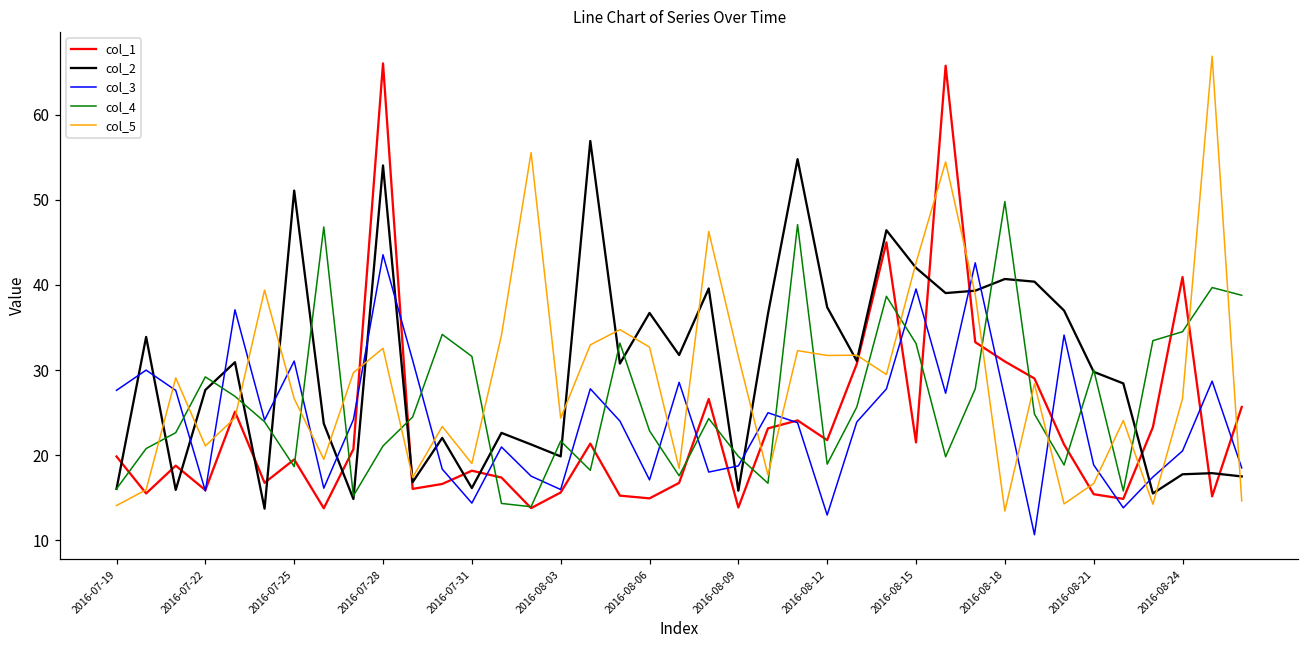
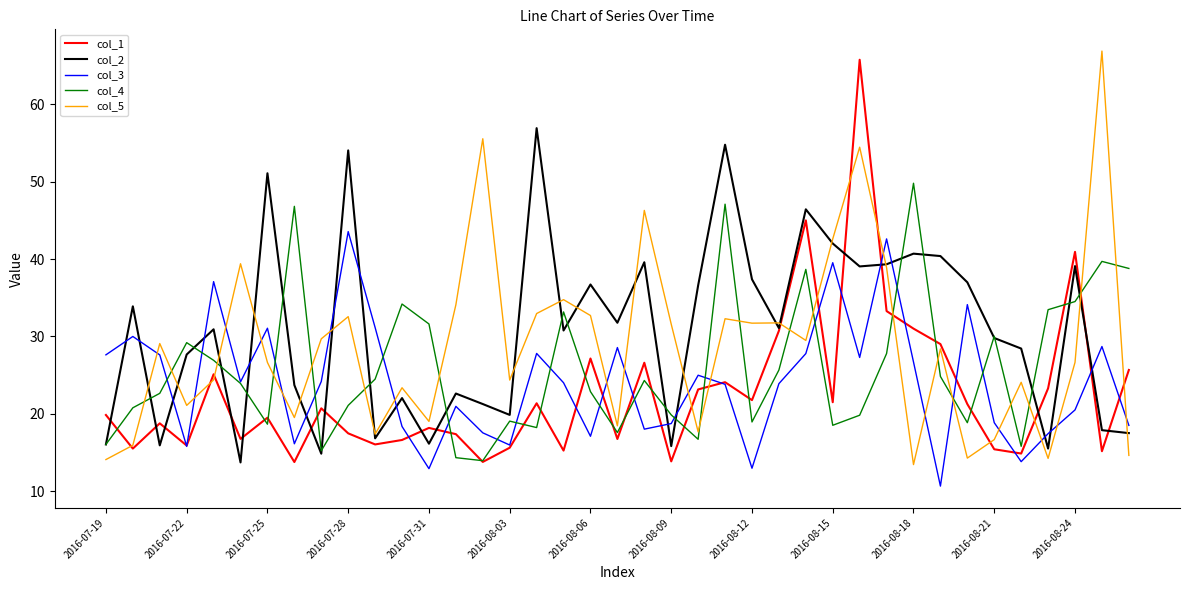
col_1, 2016-07-28: 66 -> 17
col_3, 2016-07-31: 14 -> 13
col_4, 2016-08-03: 22 -> 19
col_1, 2016-08-06: 15 -> 27
col_4, 2016-08-15: 33 -> 19
col_2, 2016-08-24: 18 -> 39
